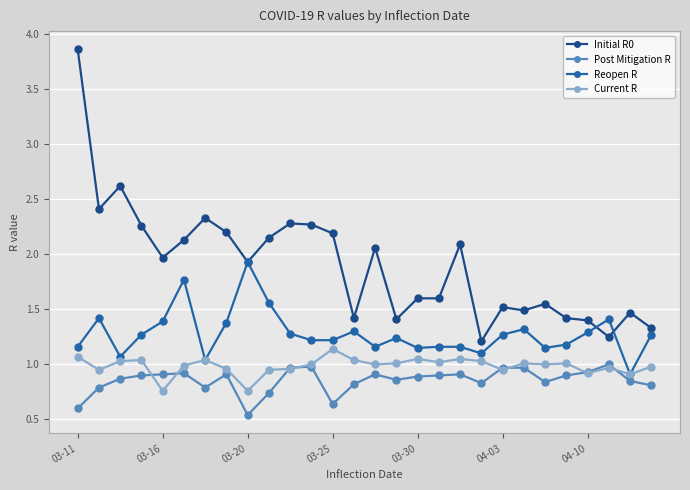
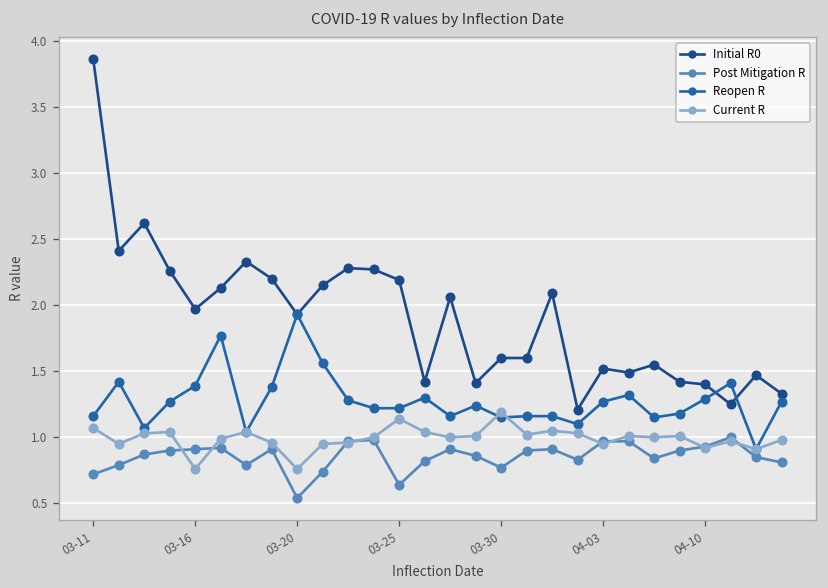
Post Mitigation R, 03-11: 0.60 -> 0.72
Post Mitigation R, 03-30: 0.89 -> 0.77
Current R, 03-30: 1.05 -> 1.19
